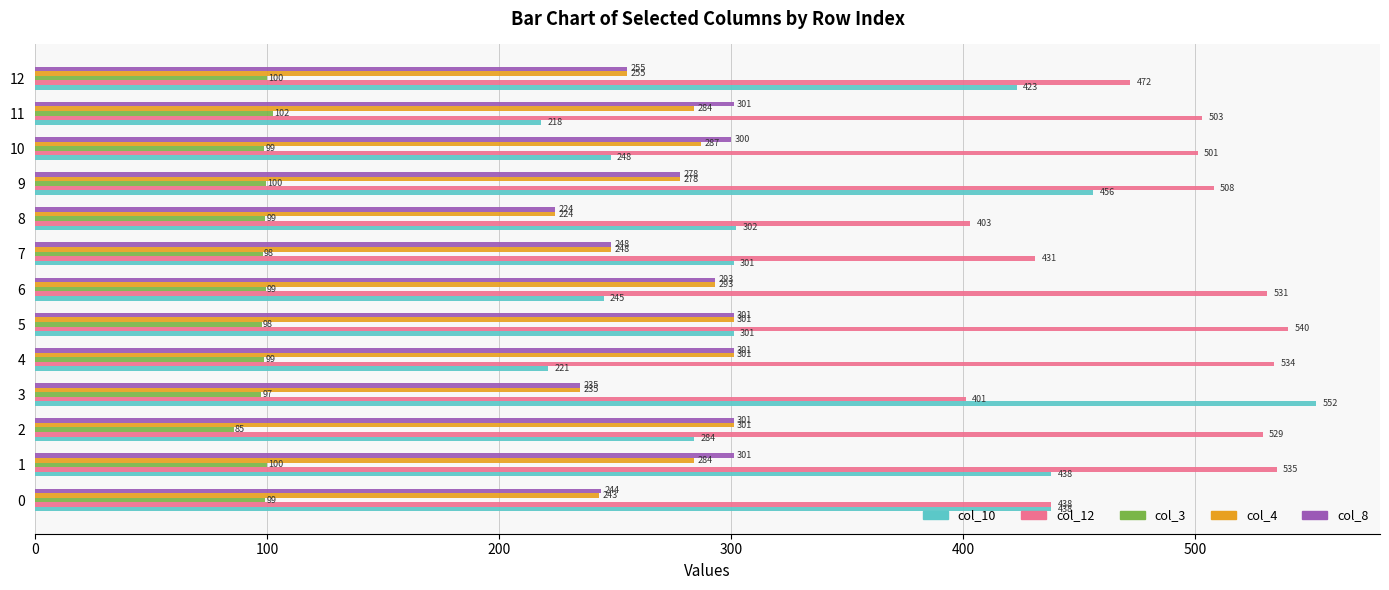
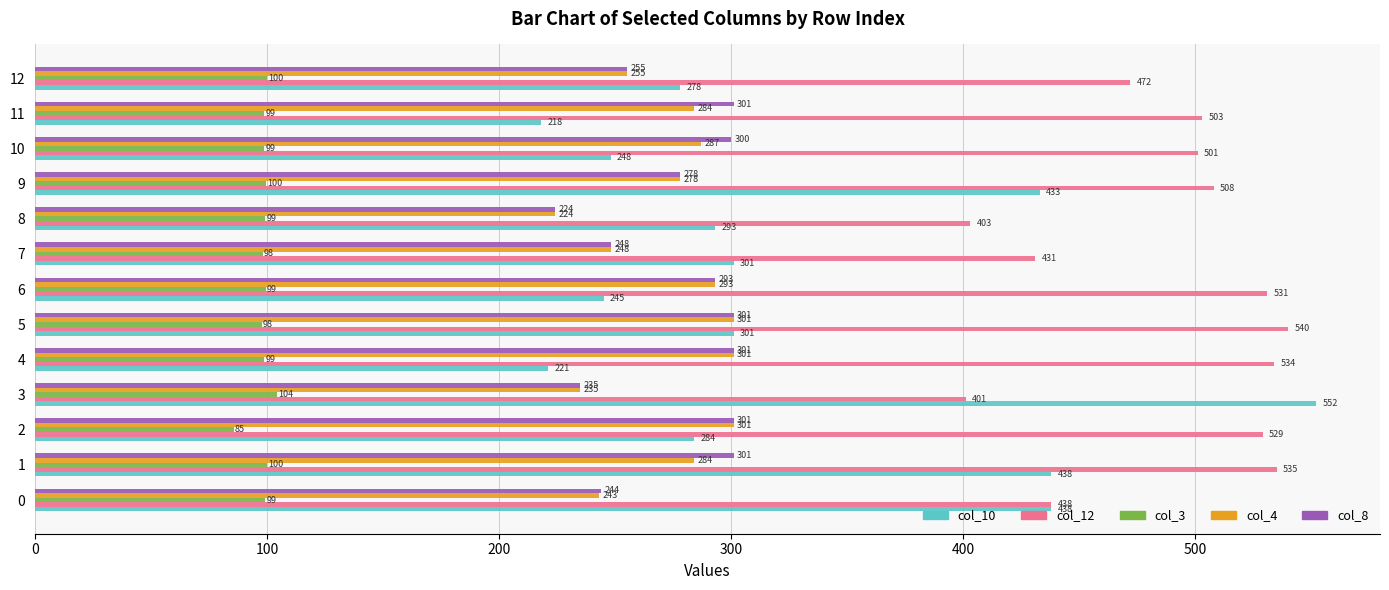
col_10, 12: 423 -> 278
col_3, 11: 102 -> 99
col_10, 9: 456 -> 433
col_10, 8: 302 -> 293
col_3, 3: 97 -> 104
